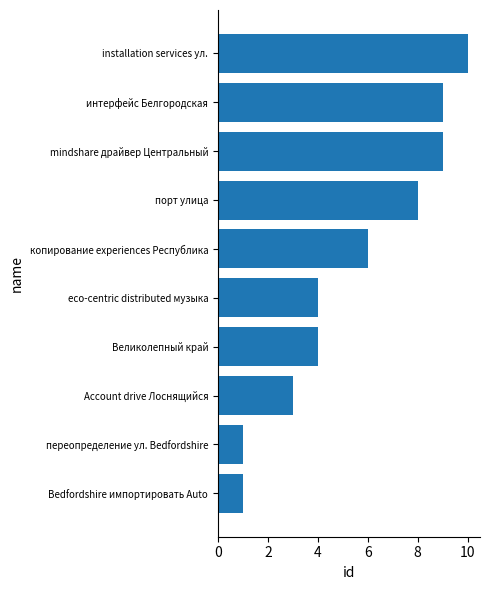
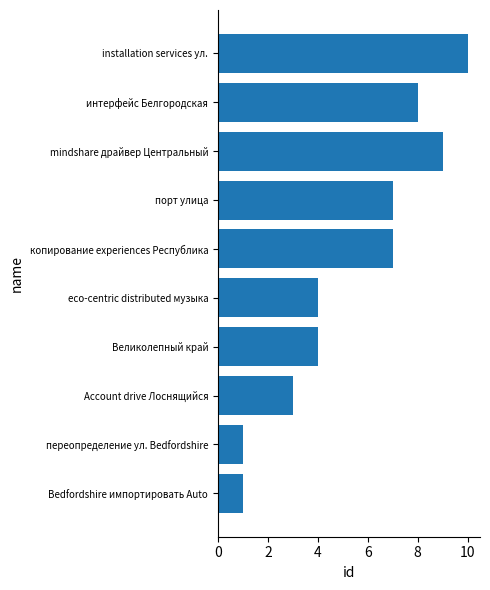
интерфейс Белгородская: 9 -> 8
порт улица: 8 -> 7
копирование experiences Республика: 6 -> 7
